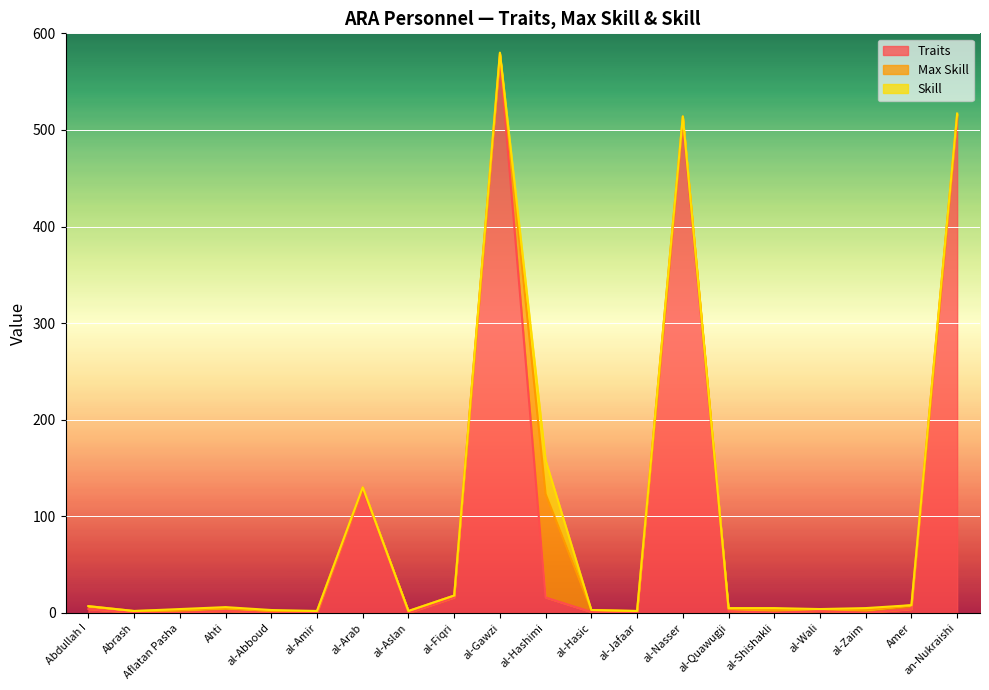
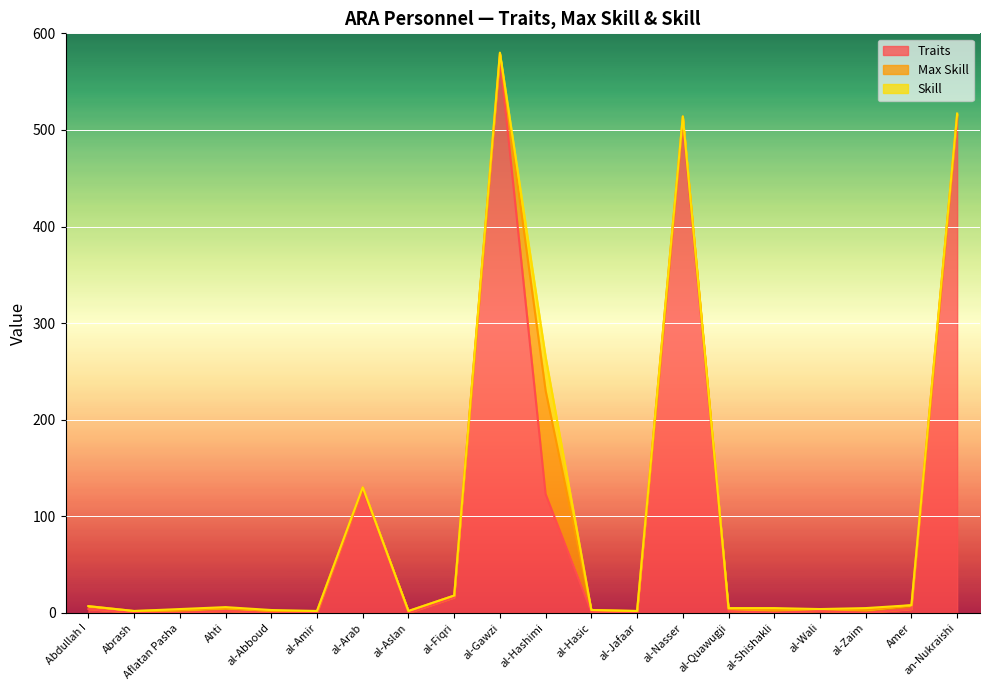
Traits, al-Hashimi: 20 -> 120
